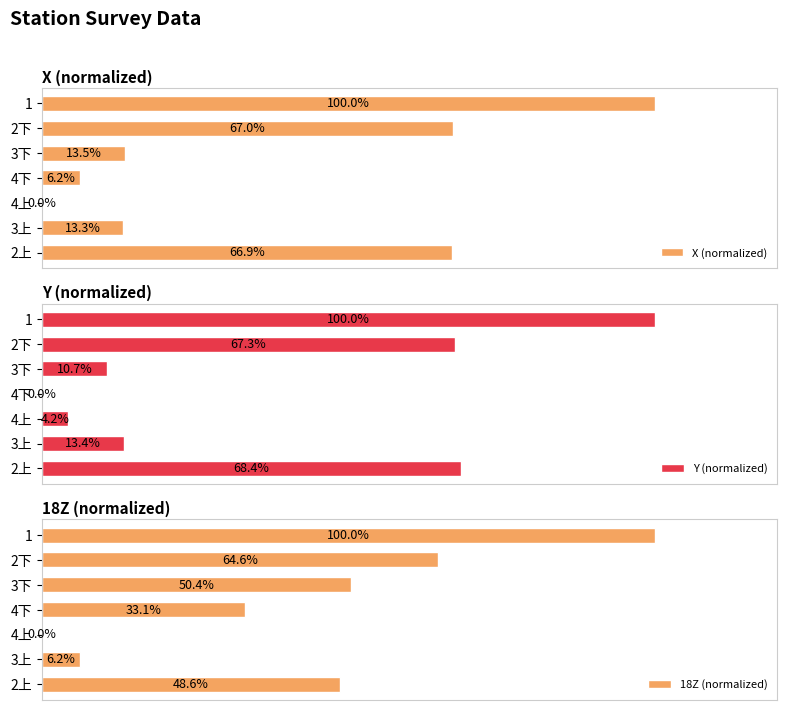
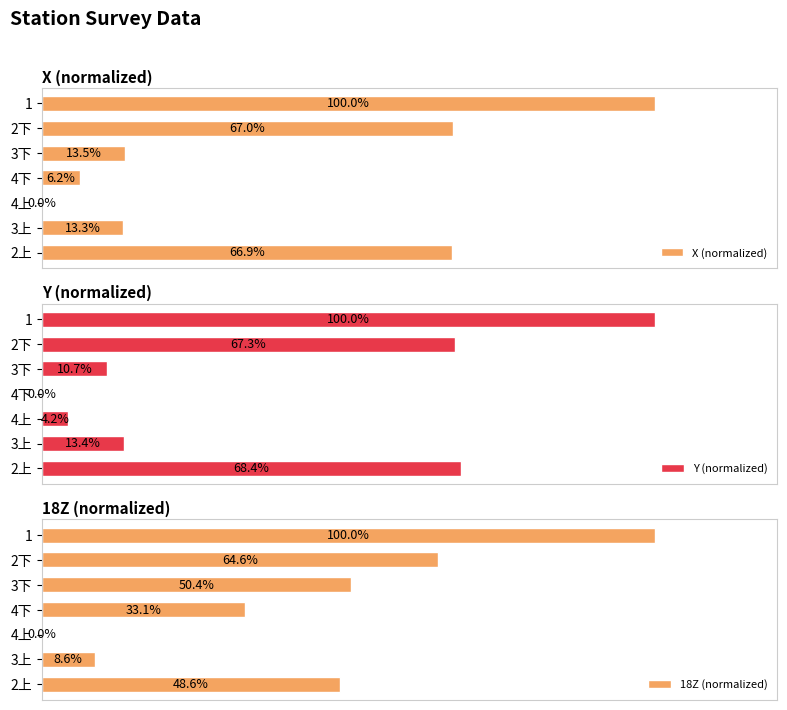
18Z (normalized), 3上: 6.2% -> 8.6%
